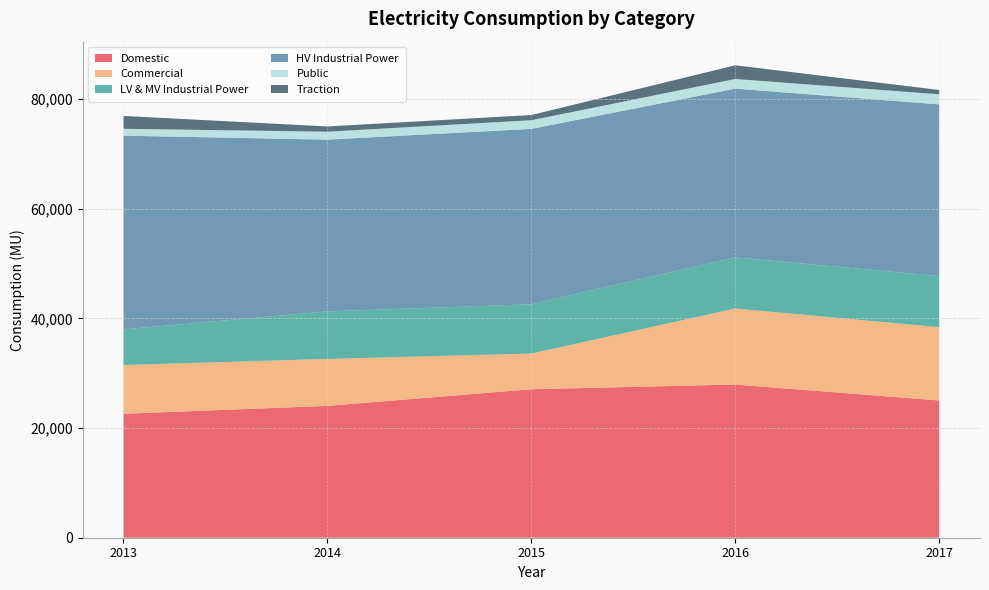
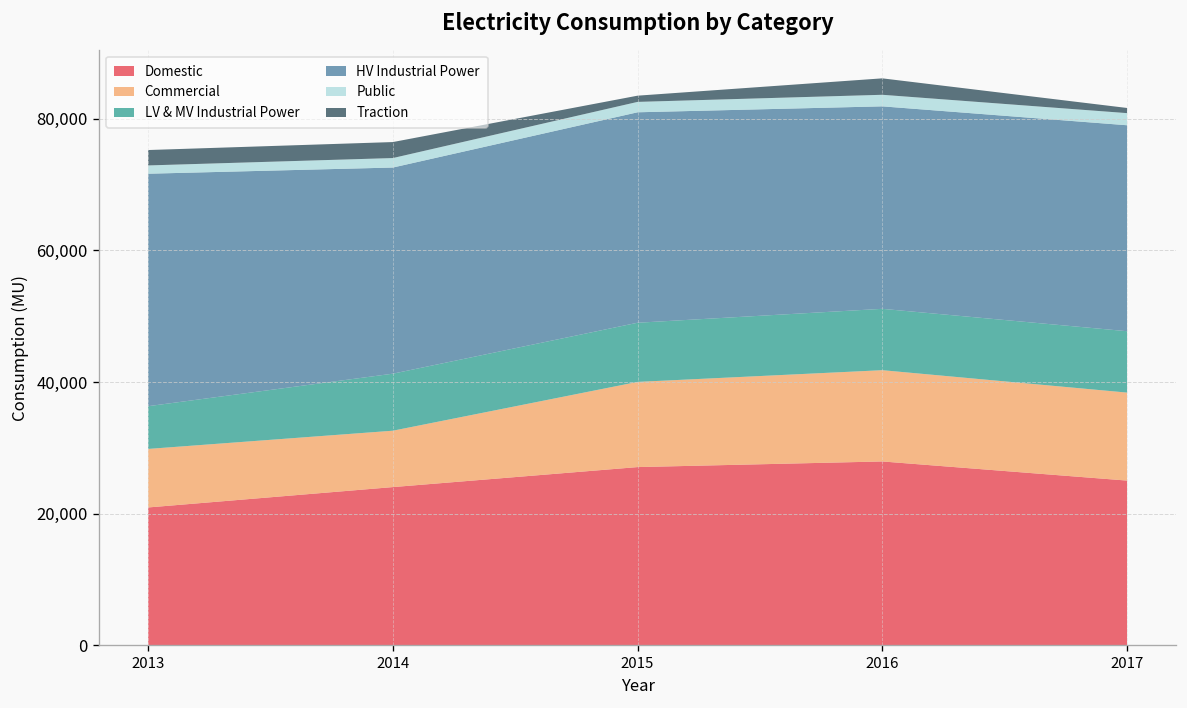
Domestic, 2013: 23,000 -> 21,000
Traction, 2014: 1,000 -> 2,000
Commercial, 2015: 7,000 -> 13,000
